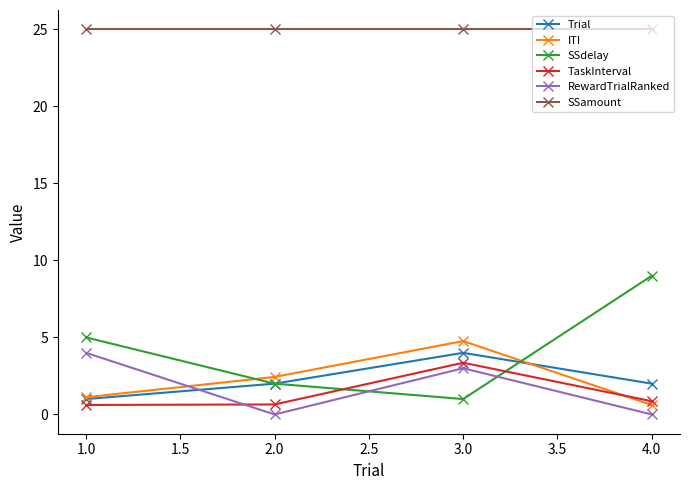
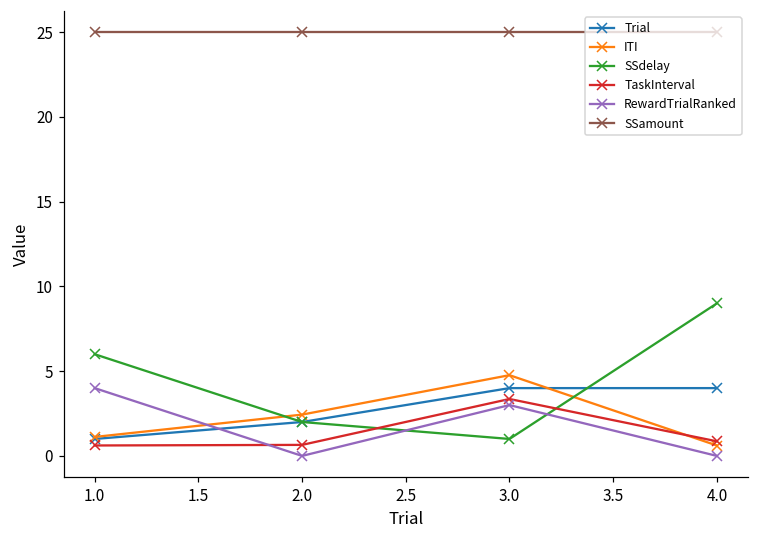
SSdelay, 1.0: 5 -> 6
Trial, 4.0: 2 -> 4
